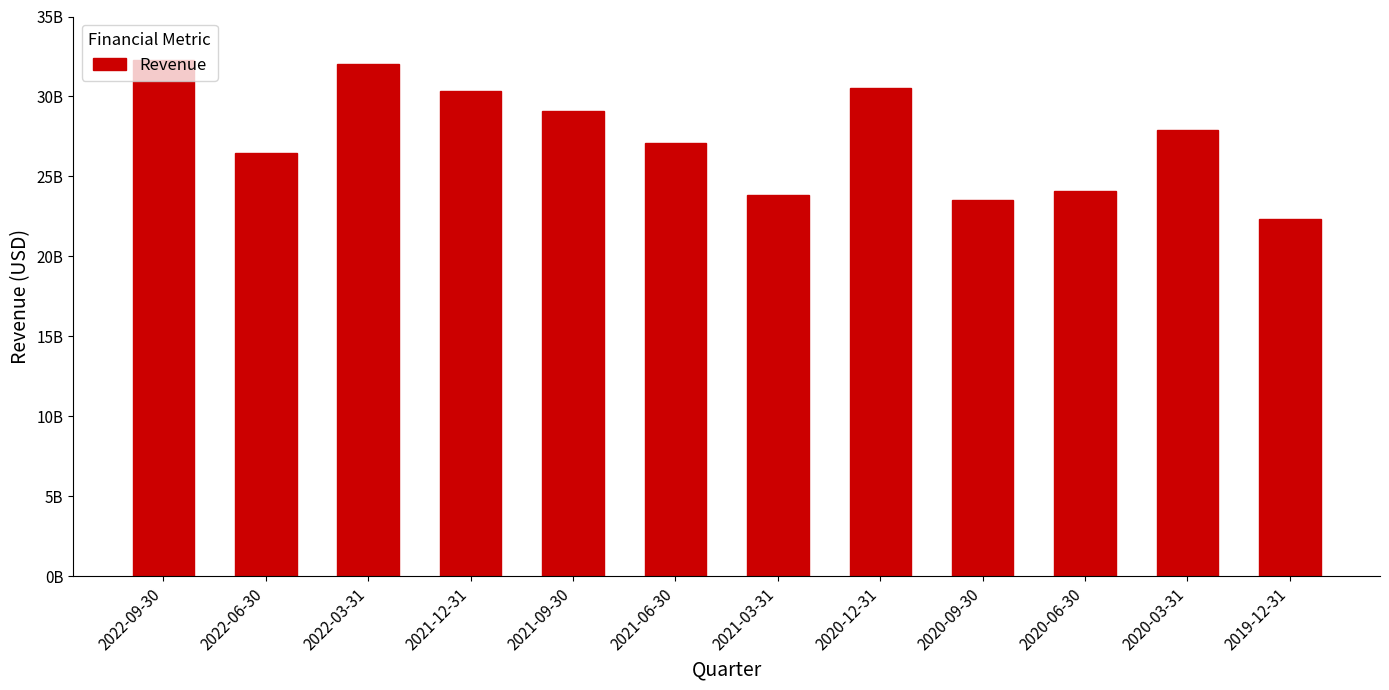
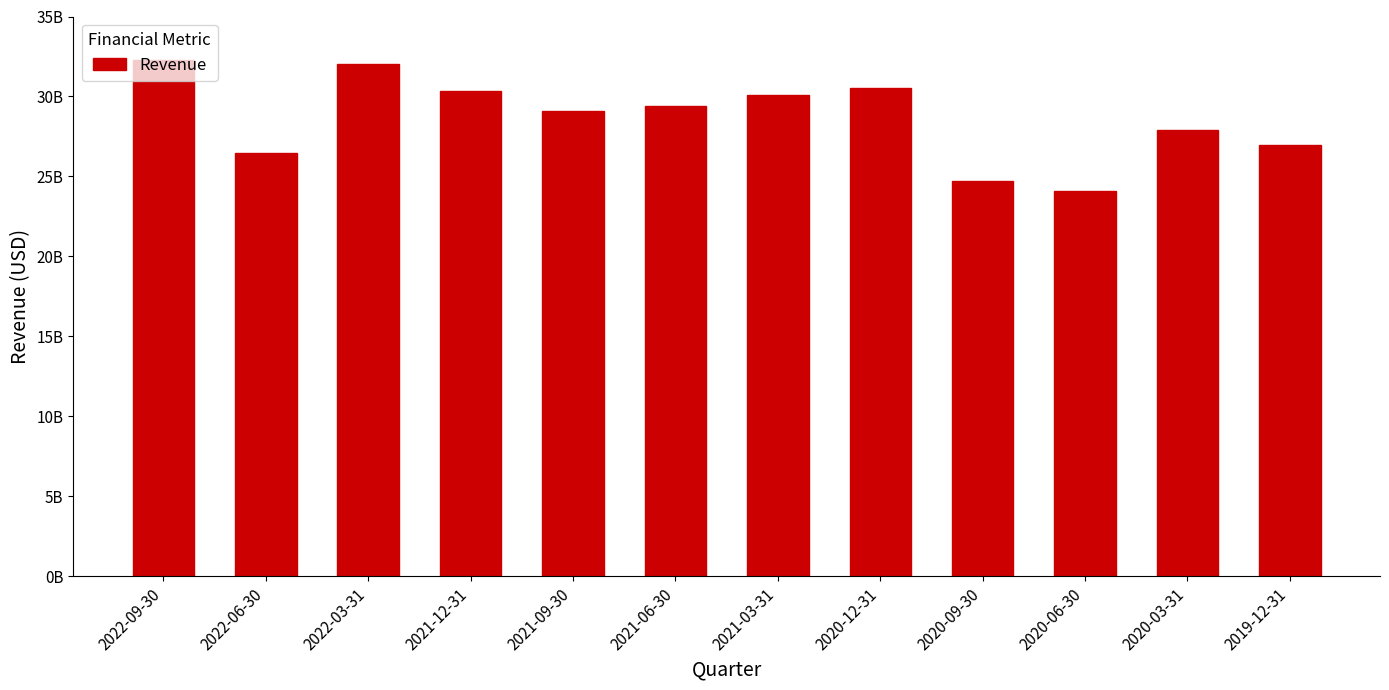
2021-06-30: 27100000000 -> 29400000000
2021-03-31: 23800000000 -> 30100000000
2020-09-30: 23500000000 -> 24700000000
2019-12-31: 22300000000 -> 27000000000
